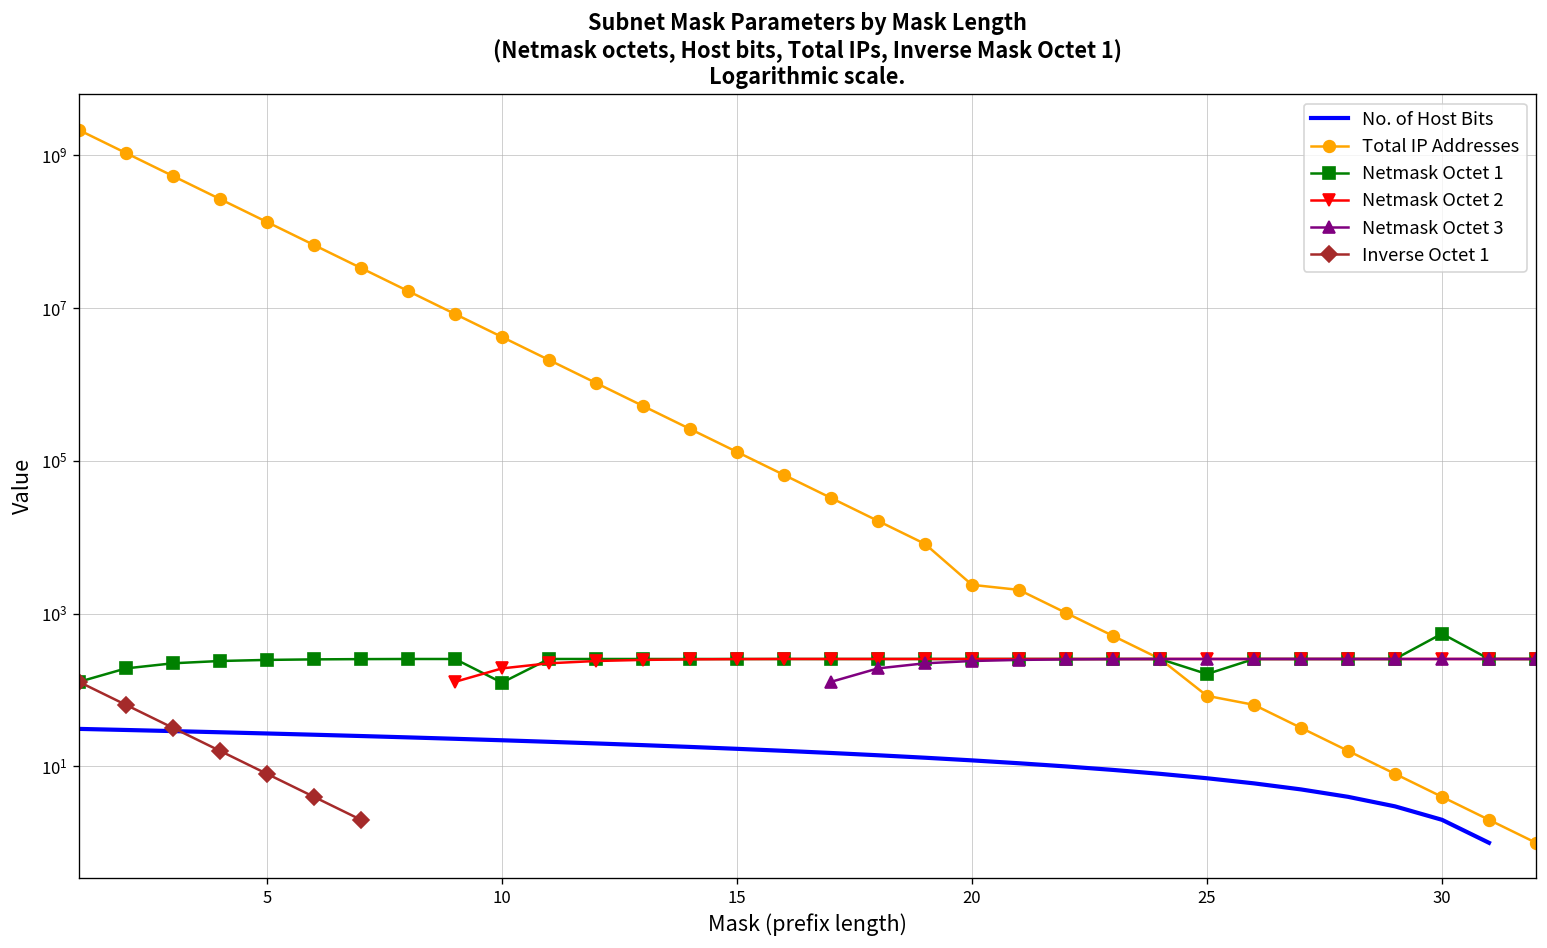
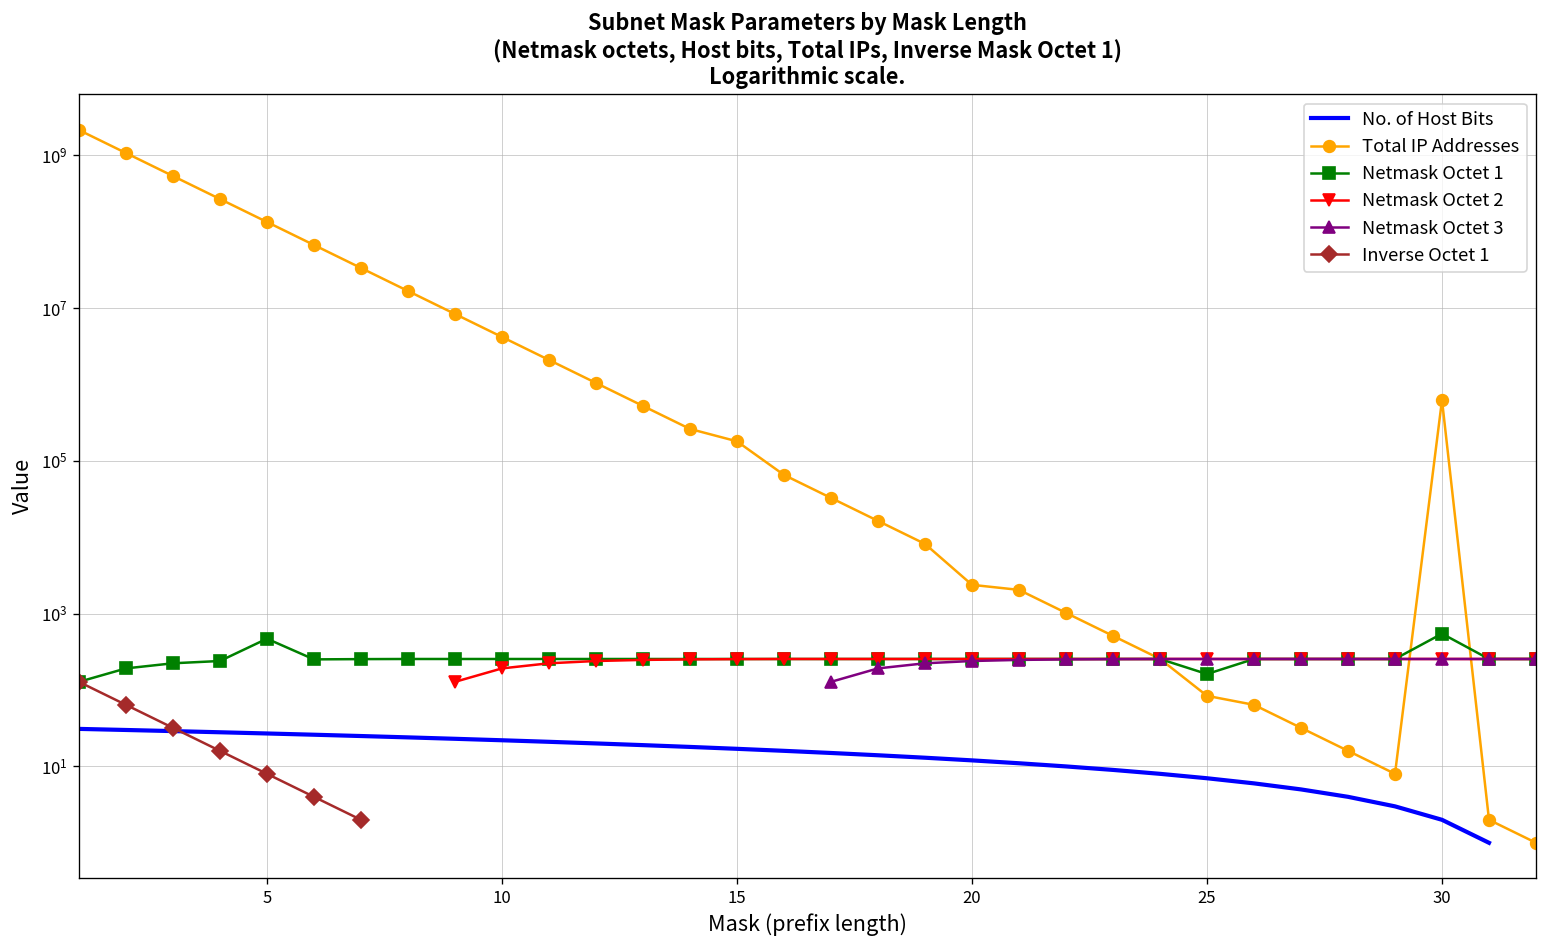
Netmask Octet 1, 5: 250 -> 500
Netmask Octet 1, 10: 130 -> 260
Total IP Addresses, 15: 130000 -> 180000
Total IP Addresses, 30: 4 -> 600000
